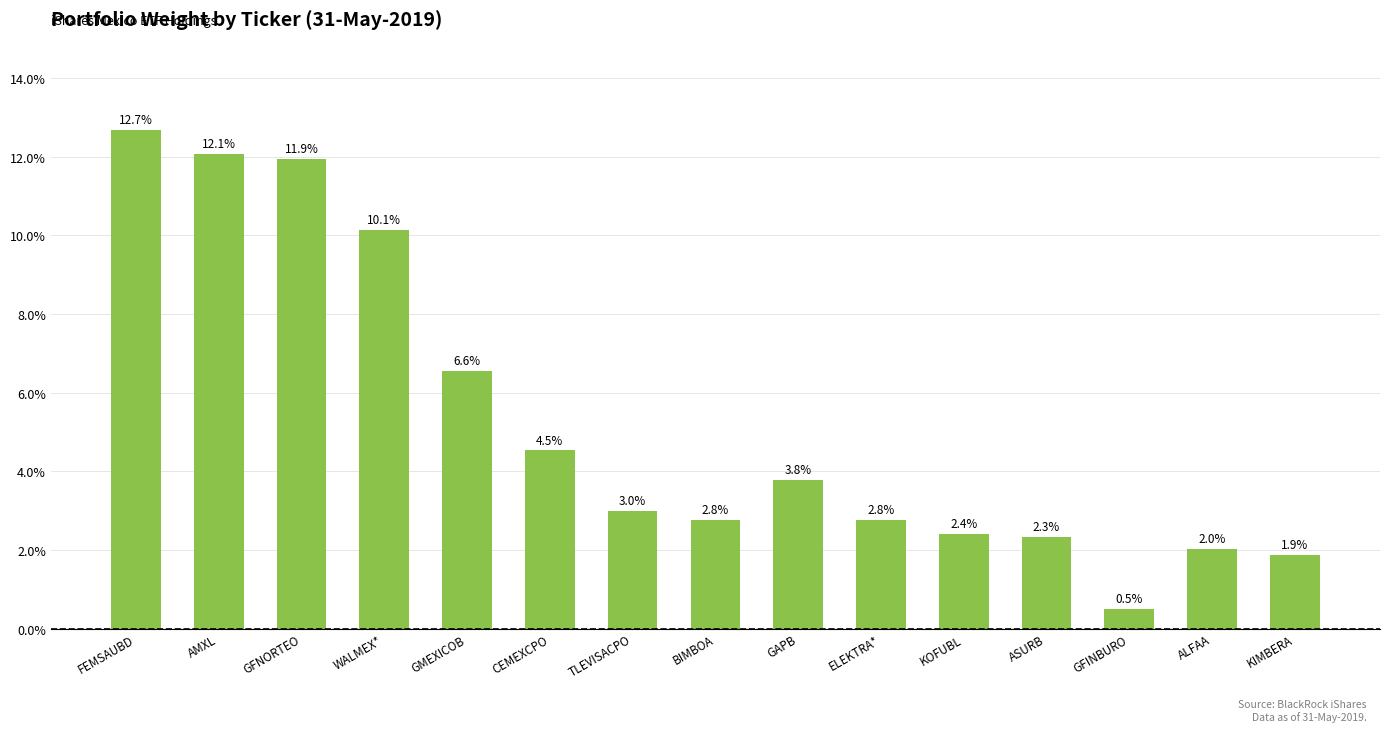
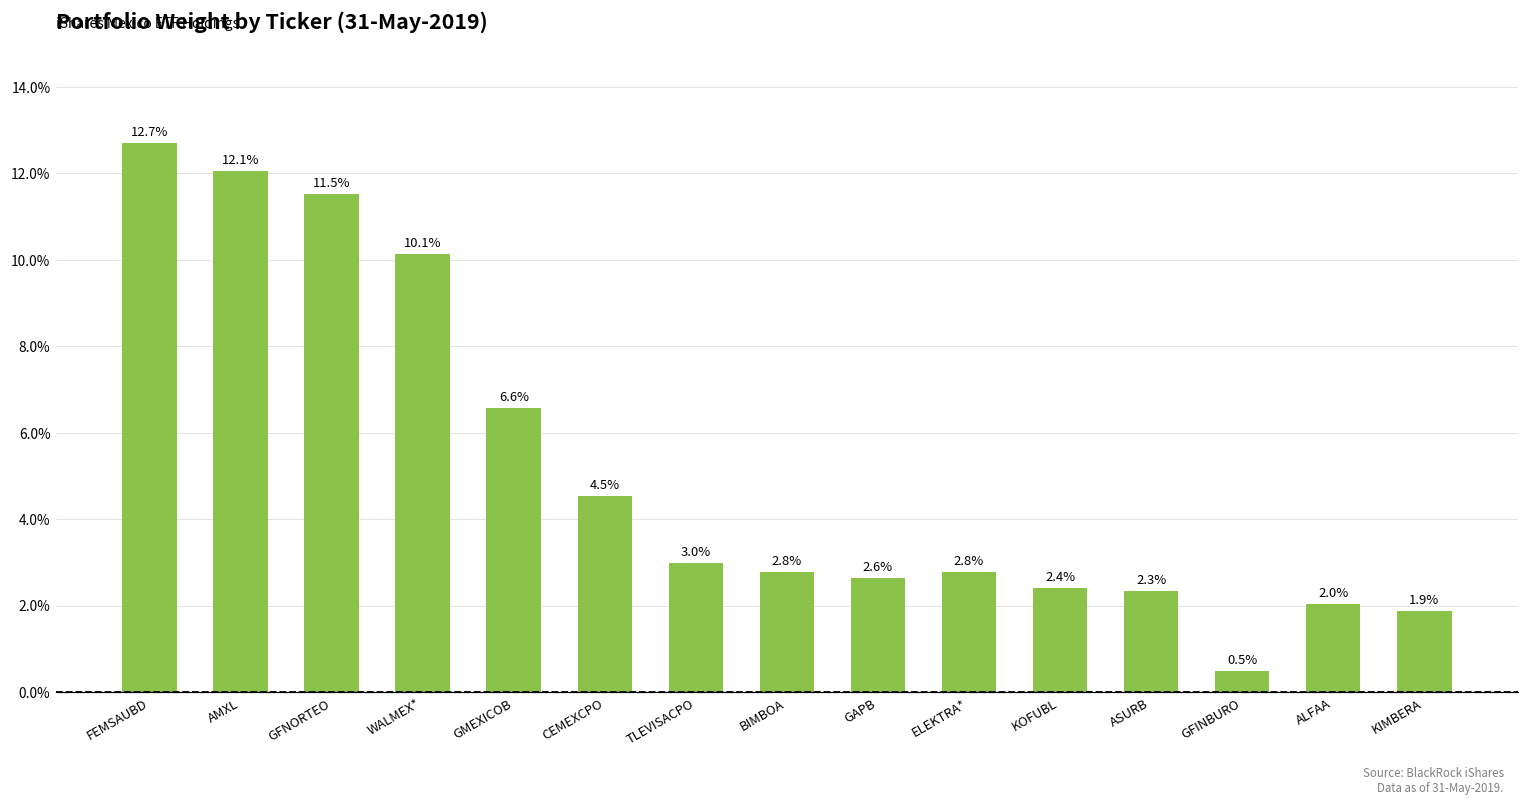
GFNORTEO: 11.9% -> 11.5%
GAPB: 3.8% -> 2.6%
